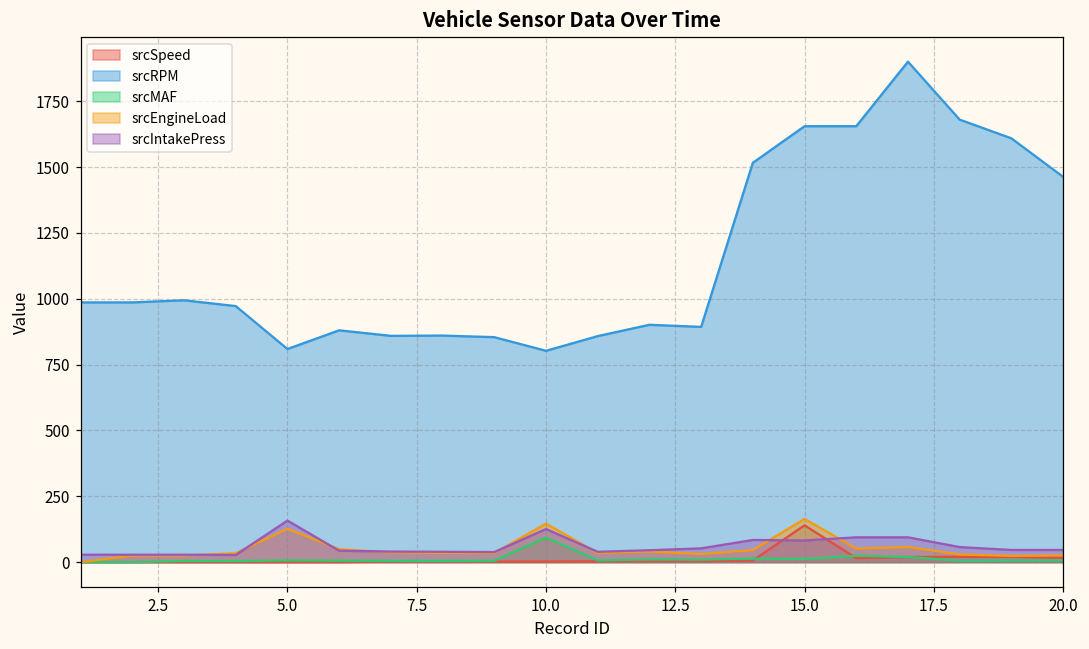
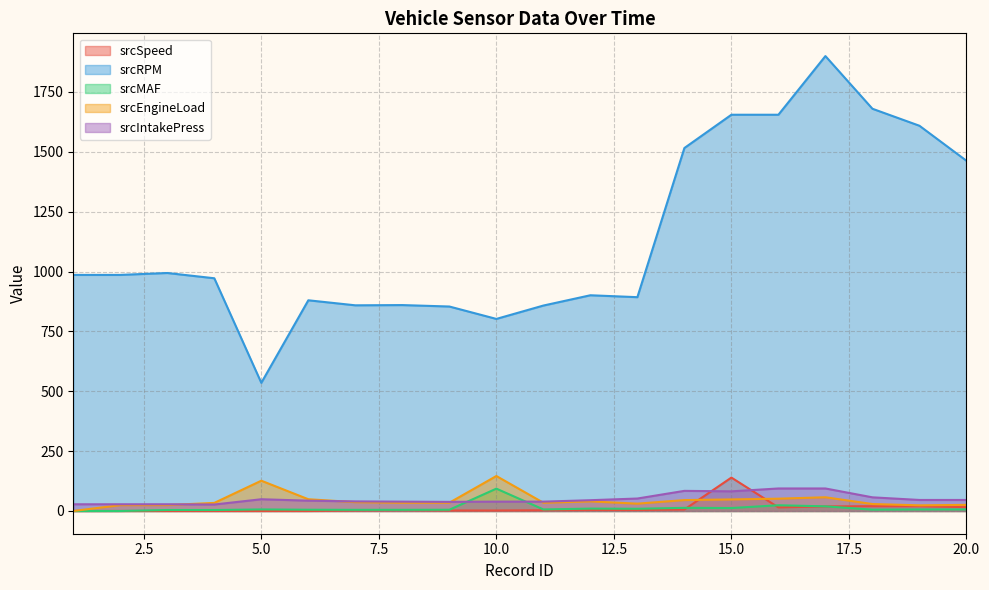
srcRPM, 5.0: 810 -> 540
srcIntakePress, 5.0: 160 -> 50
srcIntakePress, 10.0: 130 -> 40
srcEngineLoad, 15.0: 160 -> 50
